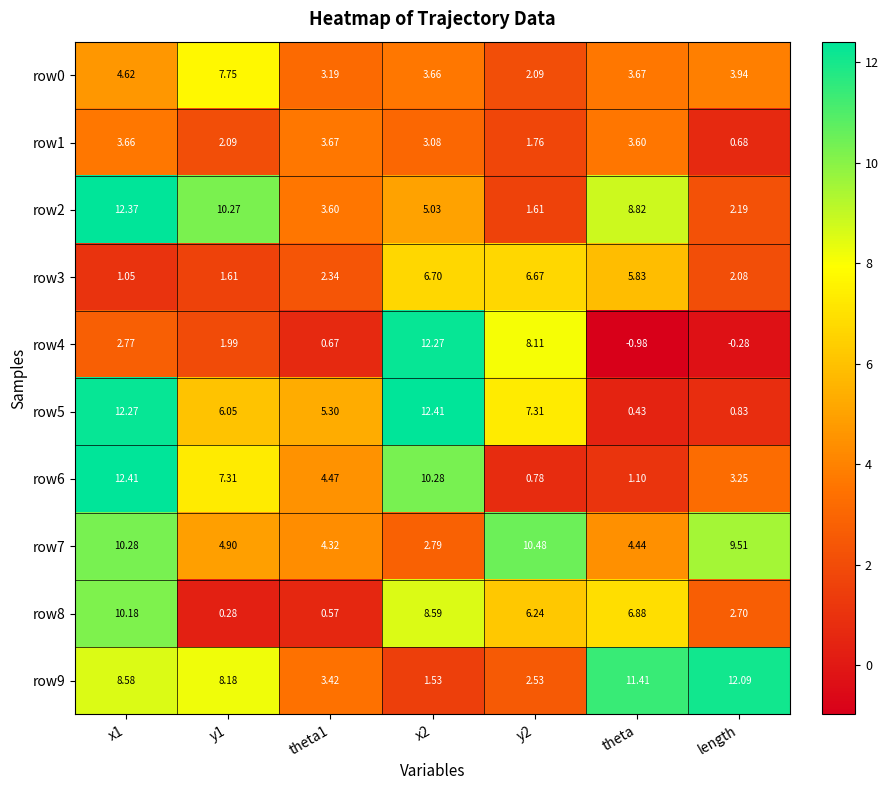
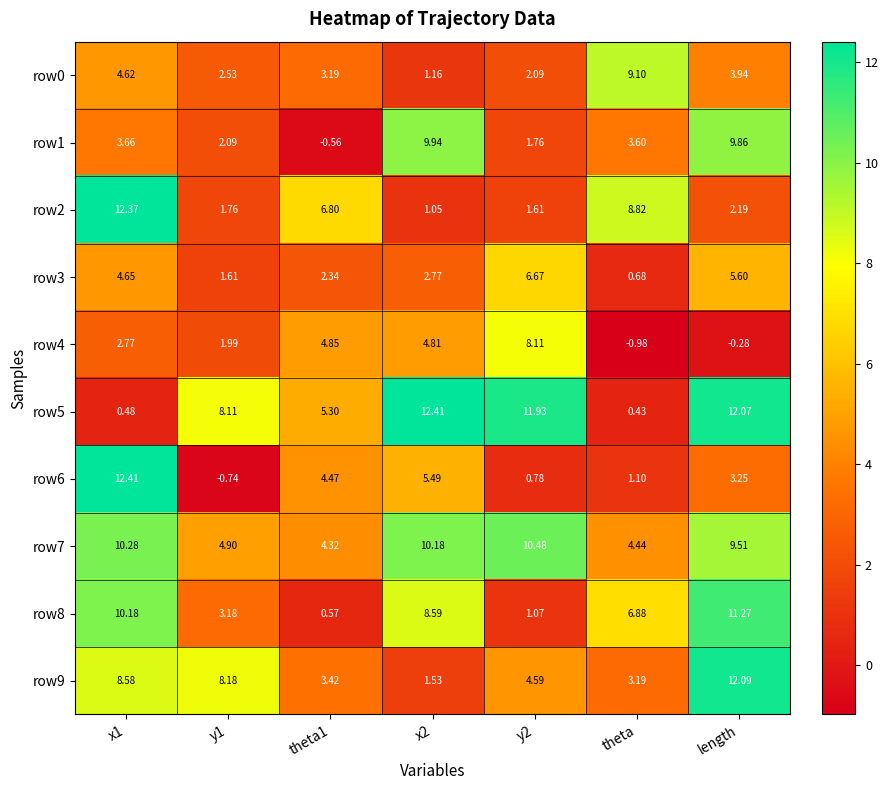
row0, y1: 7.75 -> 2.53
row0, x2: 3.66 -> 1.16
row0, theta: 3.67 -> 9.10
row1, theta1: 3.67 -> -0.56
row1, x2: 3.08 -> 9.94
row1, length: 0.68 -> 9.86
row2, y1: 10.27 -> 1.76
row2, theta1: 3.60 -> 6.80
row2, x2: 5.03 -> 1.05
row3, x1: 1.05 -> 4.65
row3, x2: 6.70 -> 2.77
row3, theta: 5.83 -> 0.68
row3, length: 2.08 -> 5.60
row4, theta1: 0.67 -> 4.85
row4, x2: 12.27 -> 4.81
row5, x1: 12.27 -> 0.48
row5, y1: 6.05 -> 8.11
row5, y2: 7.31 -> 11.93
row5, length: 0.83 -> 12.07
row6, y1: 7.31 -> -0.74
row6, x2: 10.28 -> 5.49
row7, x2: 2.79 -> 10.18
row8, y1: 0.28 -> 3.18
row8, y2: 6.24 -> 1.07
row8, length: 2.70 -> 11.27
row9, y2: 2.53 -> 4.59
row9, theta: 11.41 -> 3.19
